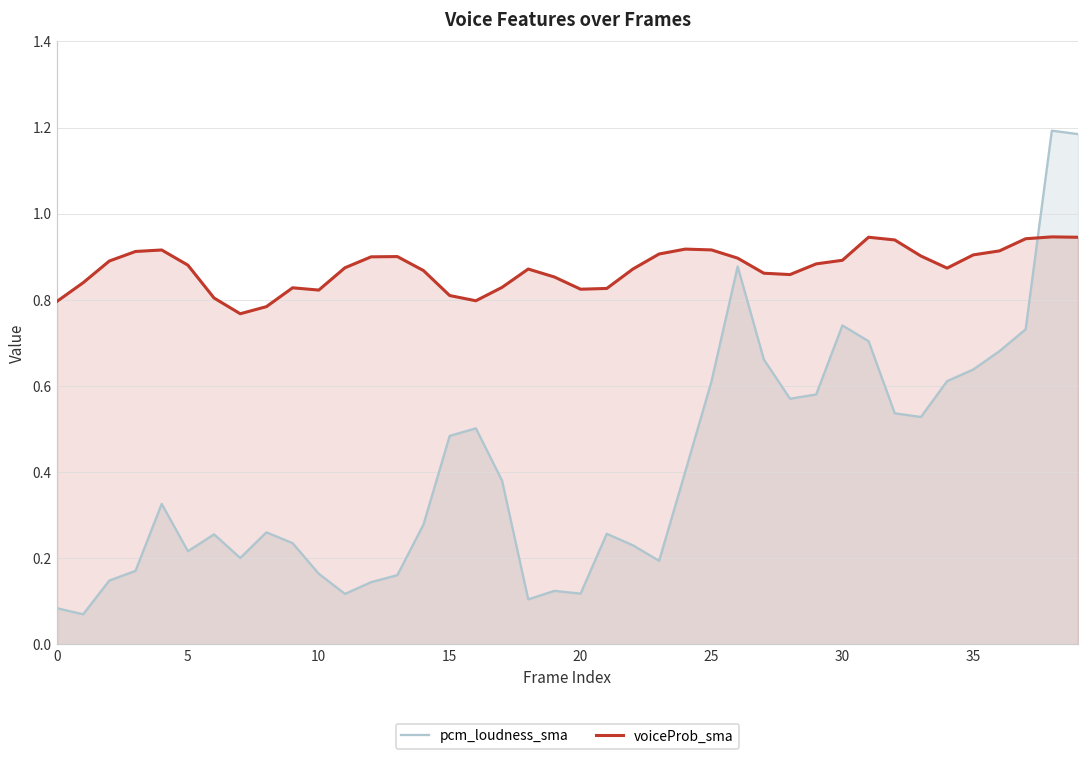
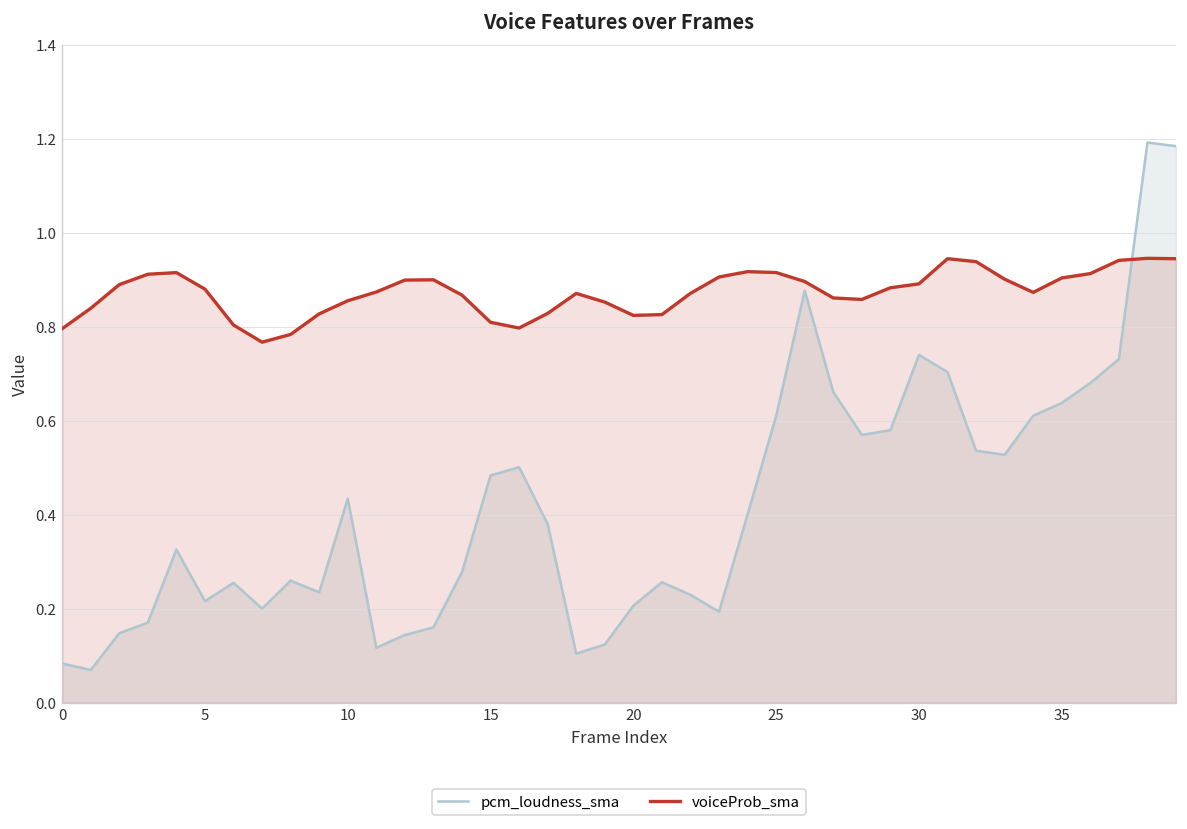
pcm_loudness_sma, 10: 0.16 -> 0.43
voiceProb_sma, 10: 0.82 -> 0.86
pcm_loudness_sma, 20: 0.12 -> 0.21
